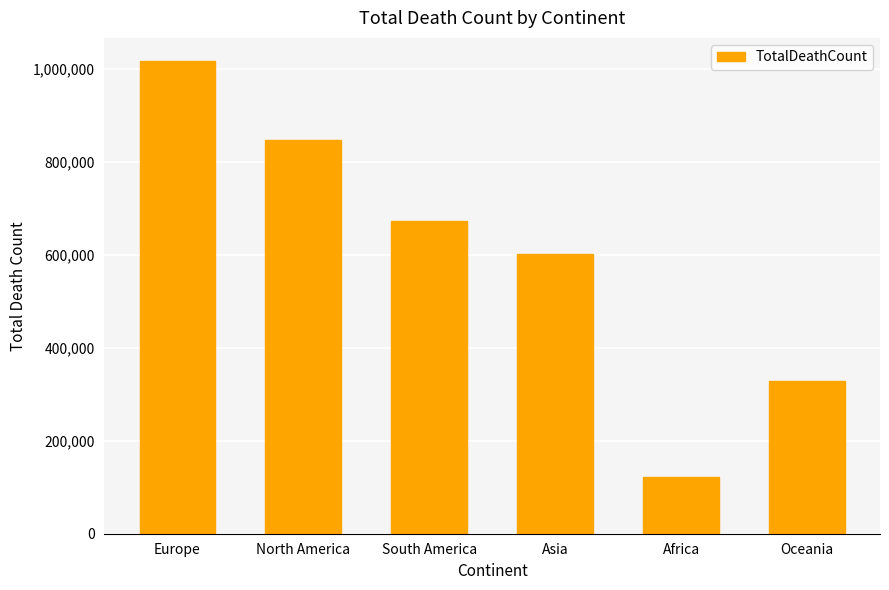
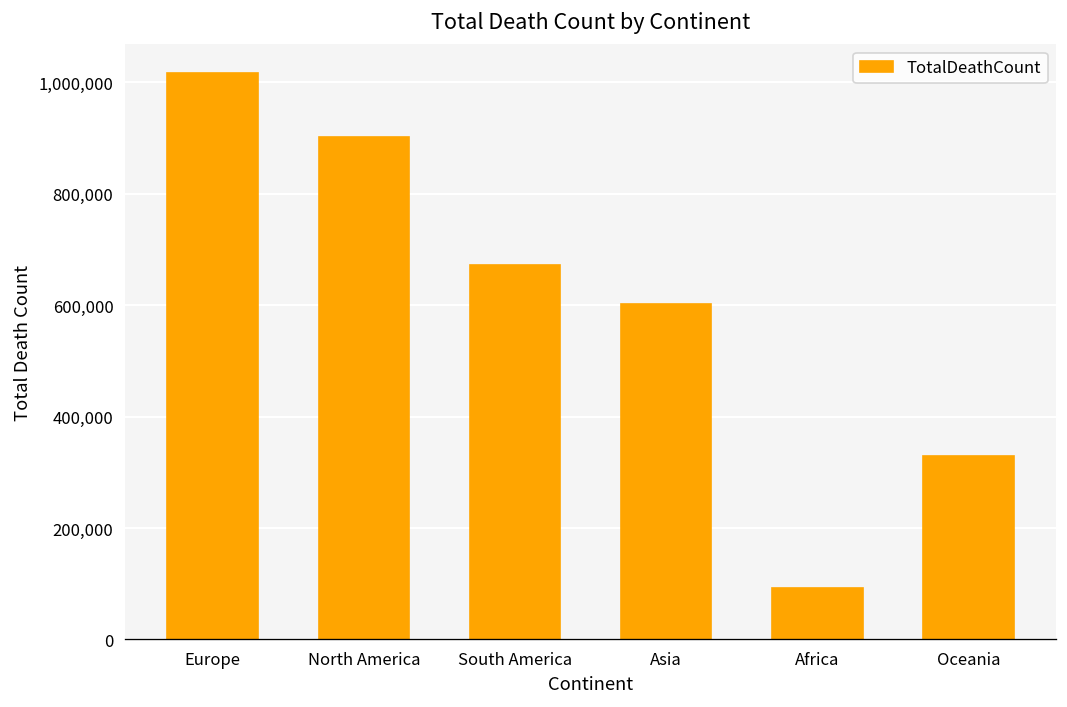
North America: 850,000 -> 900,000
Africa: 120,000 -> 90,000
